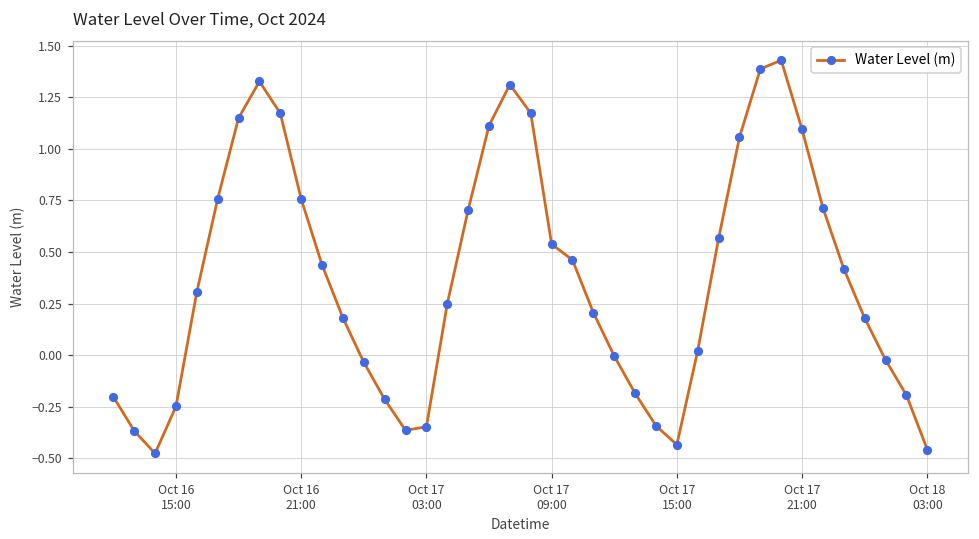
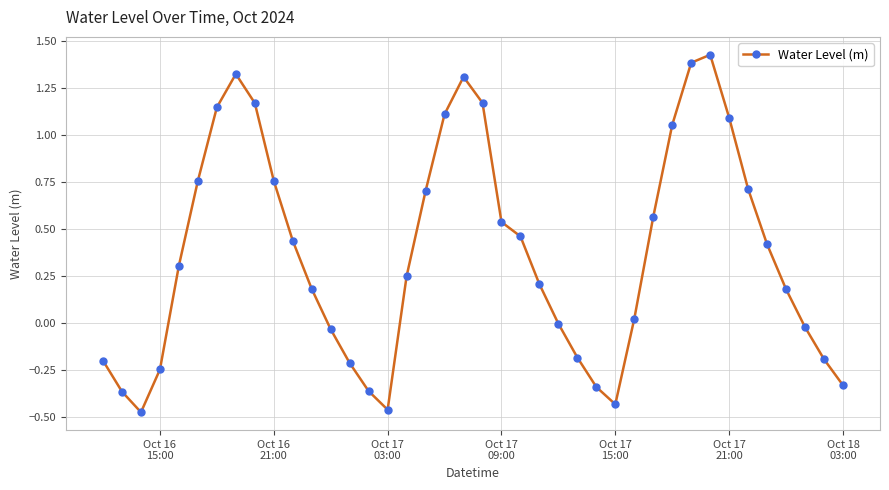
Oct 17 03:00: -0.35 -> -0.46
Oct 18 03:00: -0.46 -> -0.33
